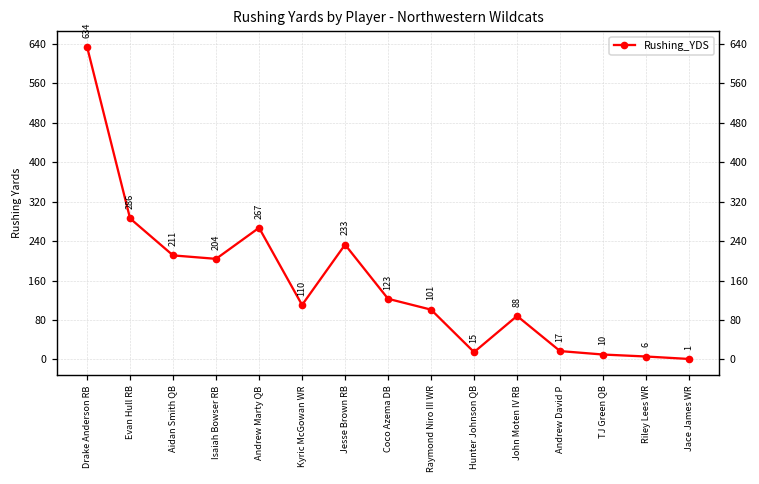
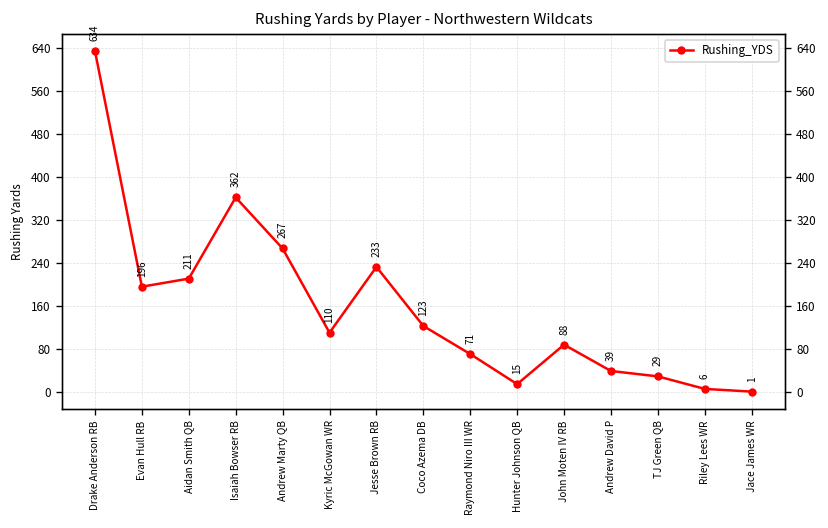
Evan Hull RB: 286 -> 196
Isaiah Bowser RB: 204 -> 362
Raymond Niro III WR: 101 -> 71
Andrew David P: 17 -> 39
TJ Green QB: 10 -> 29
